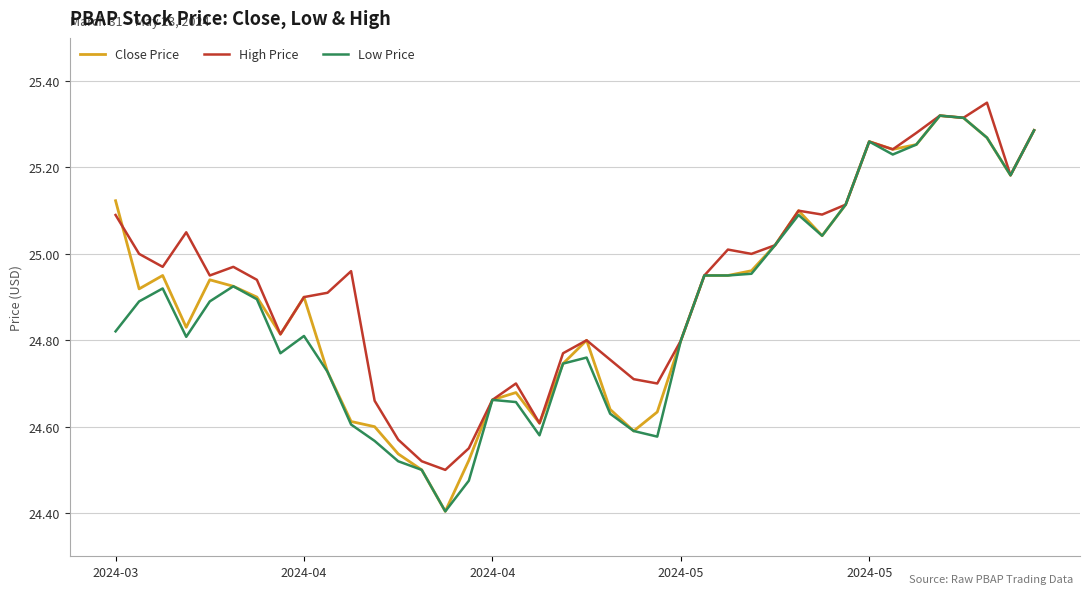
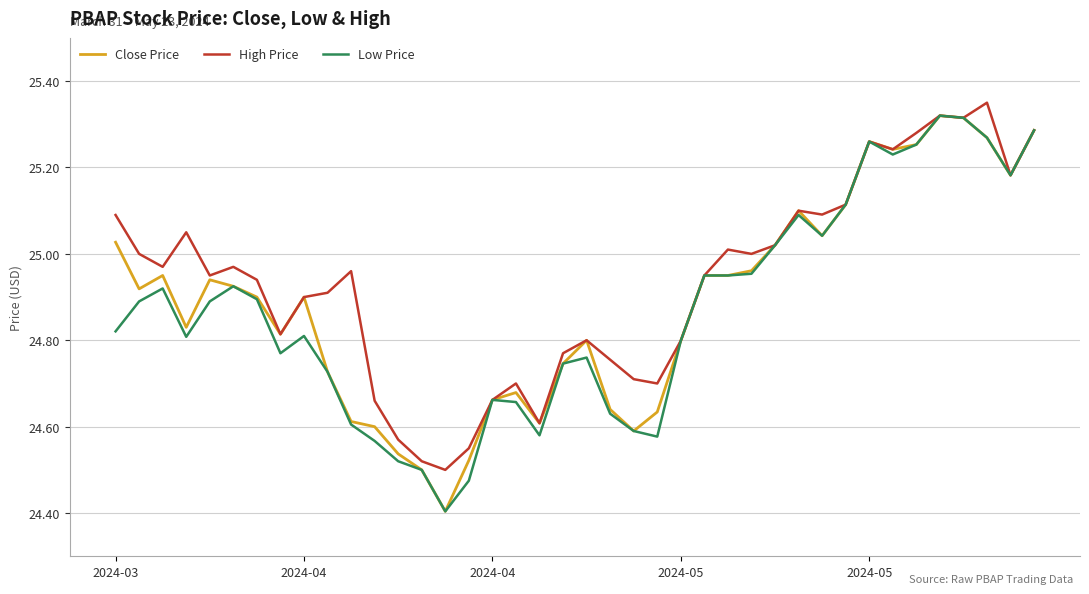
Close Price, 2024-03: 25.12 -> 25.03
